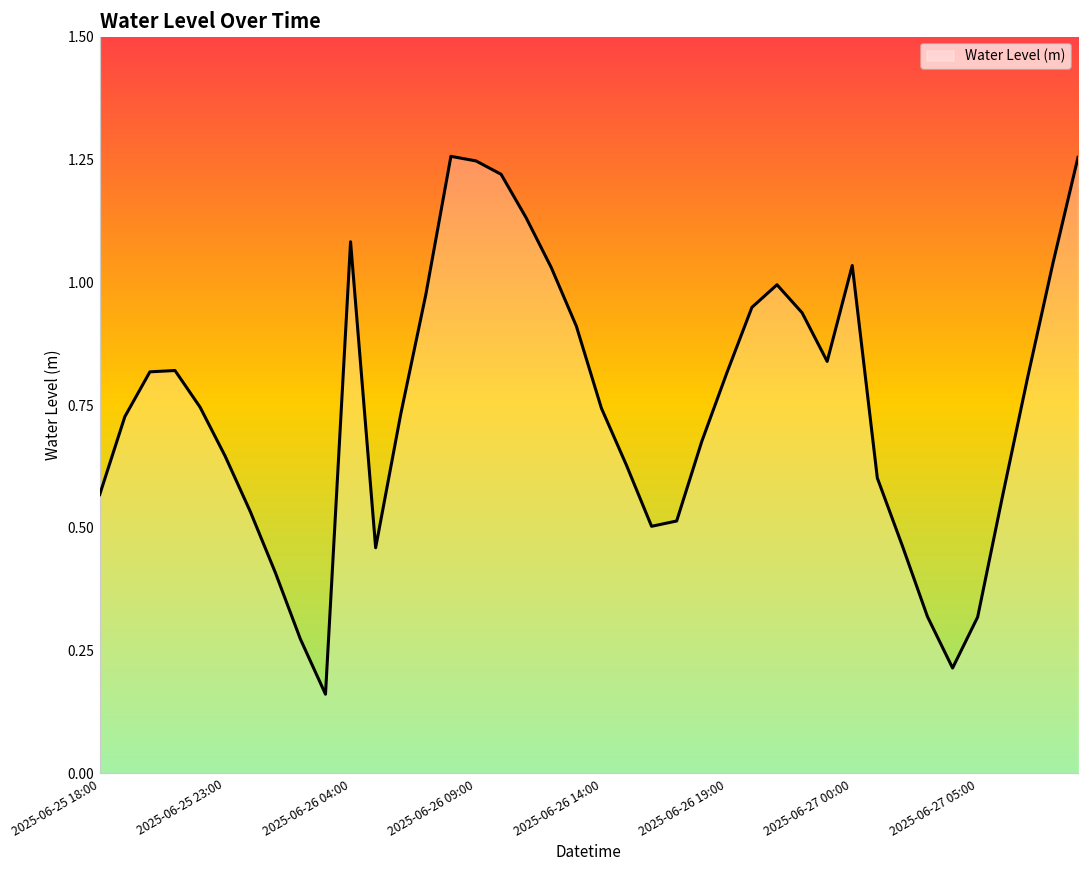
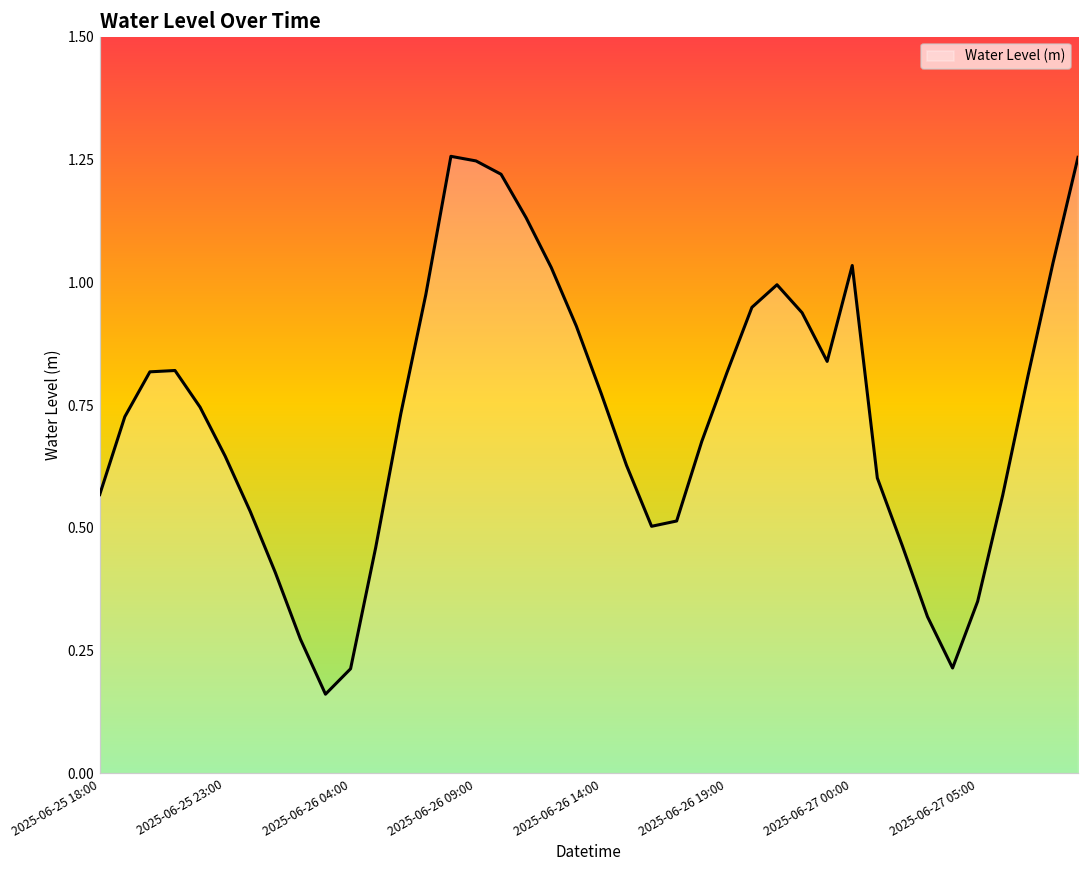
2025-06-26 04:00: 1.08 -> 0.21
2025-06-26 14:00: 0.74 -> 0.77
2025-06-27 05:00: 0.32 -> 0.35
